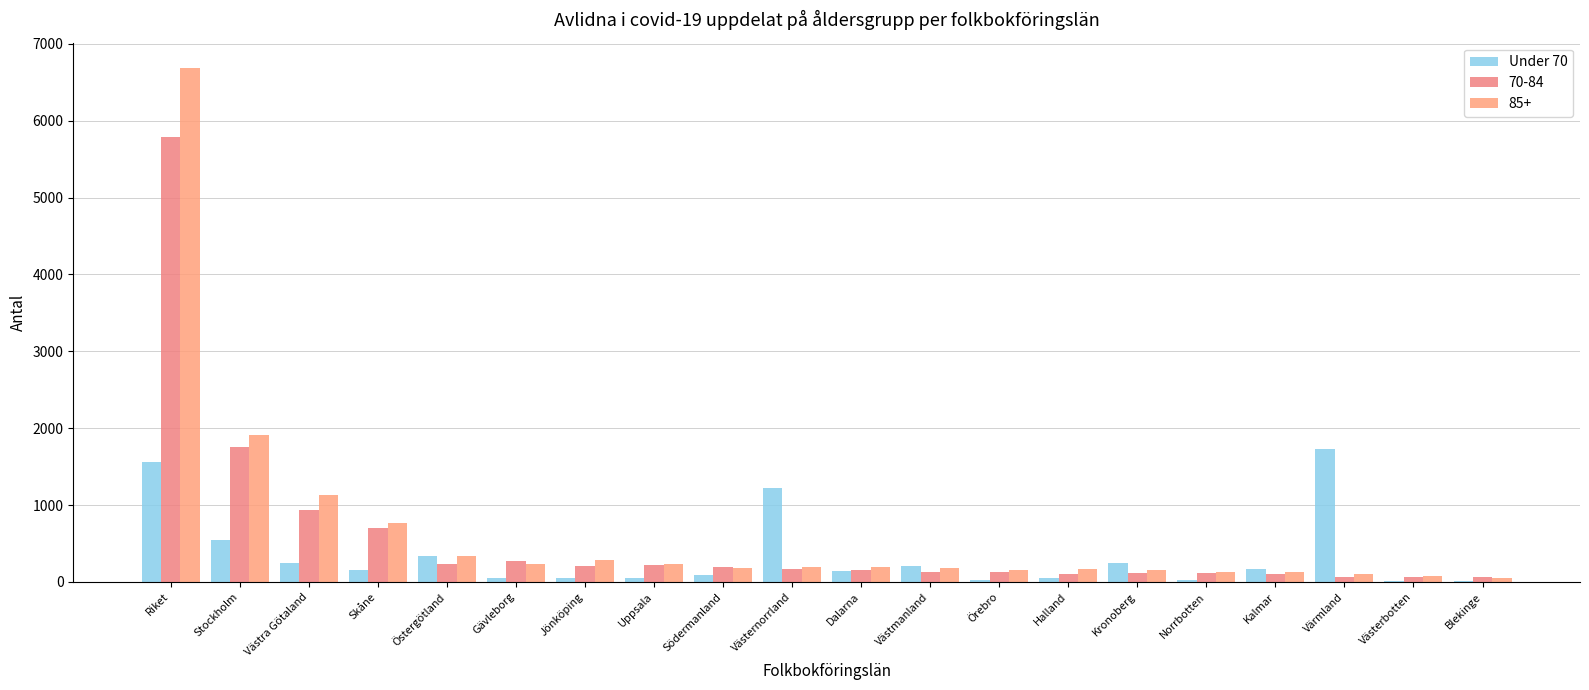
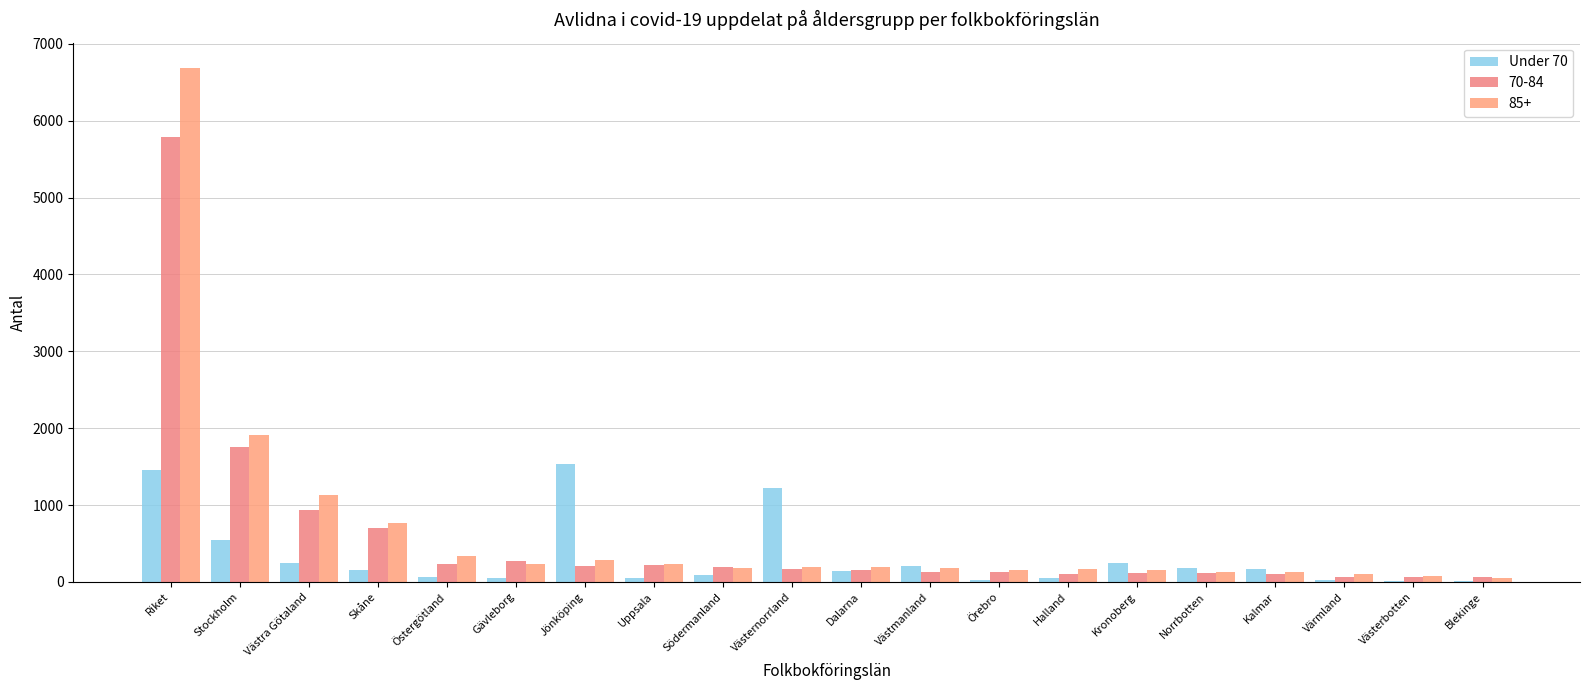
Under 70, Riket: 1600 -> 1500
Under 70, Östergötland: 300 -> 100
Under 70, Jönköping: 0 -> 1500
Under 70, Norrbotten: 0 -> 200
Under 70, Värmland: 1700 -> 0
